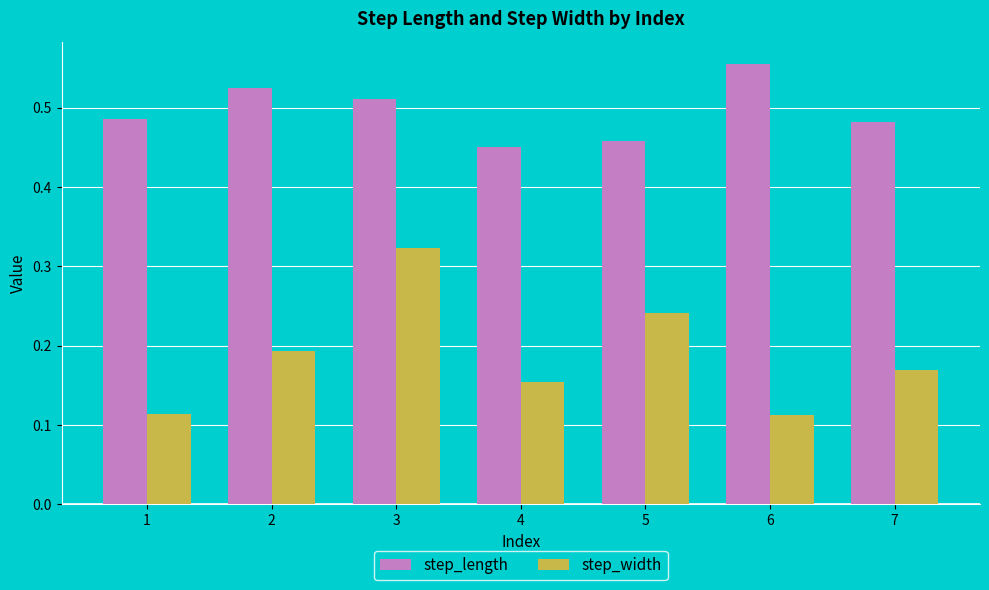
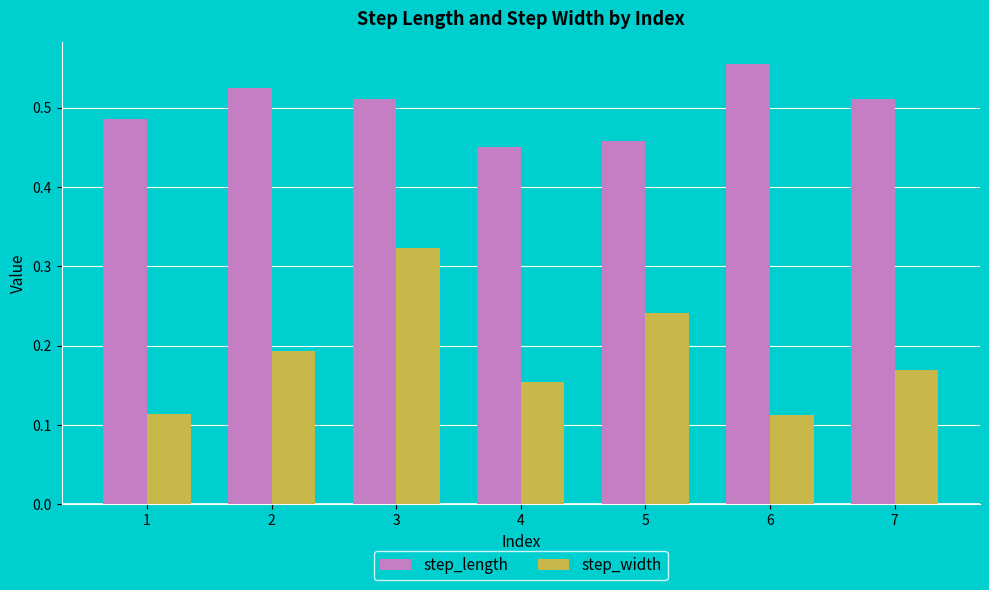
step_length, 7: 0.48 -> 0.51
